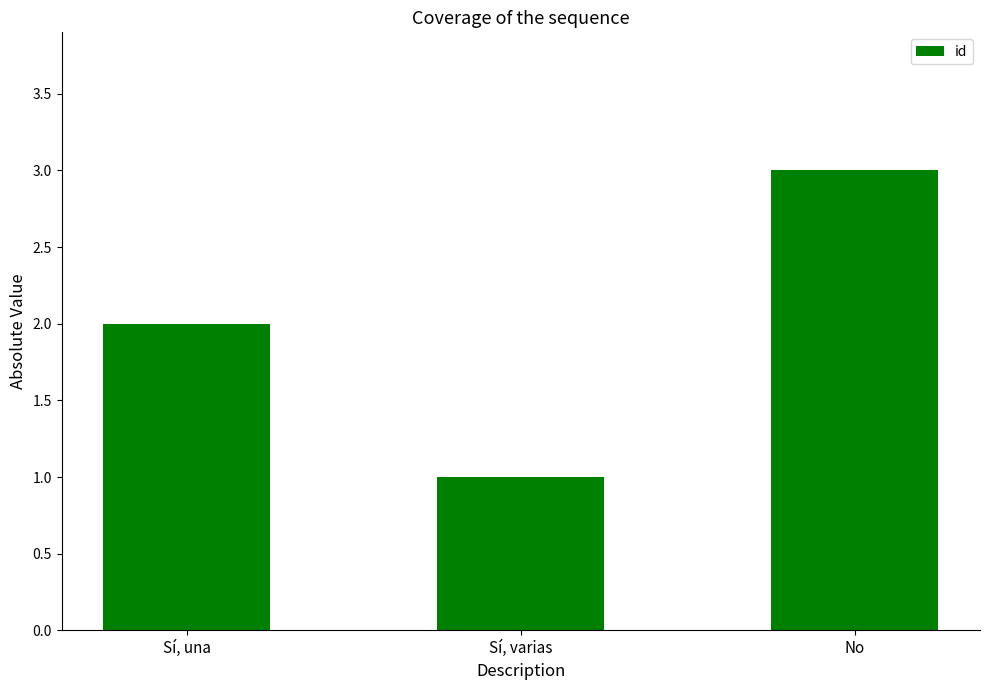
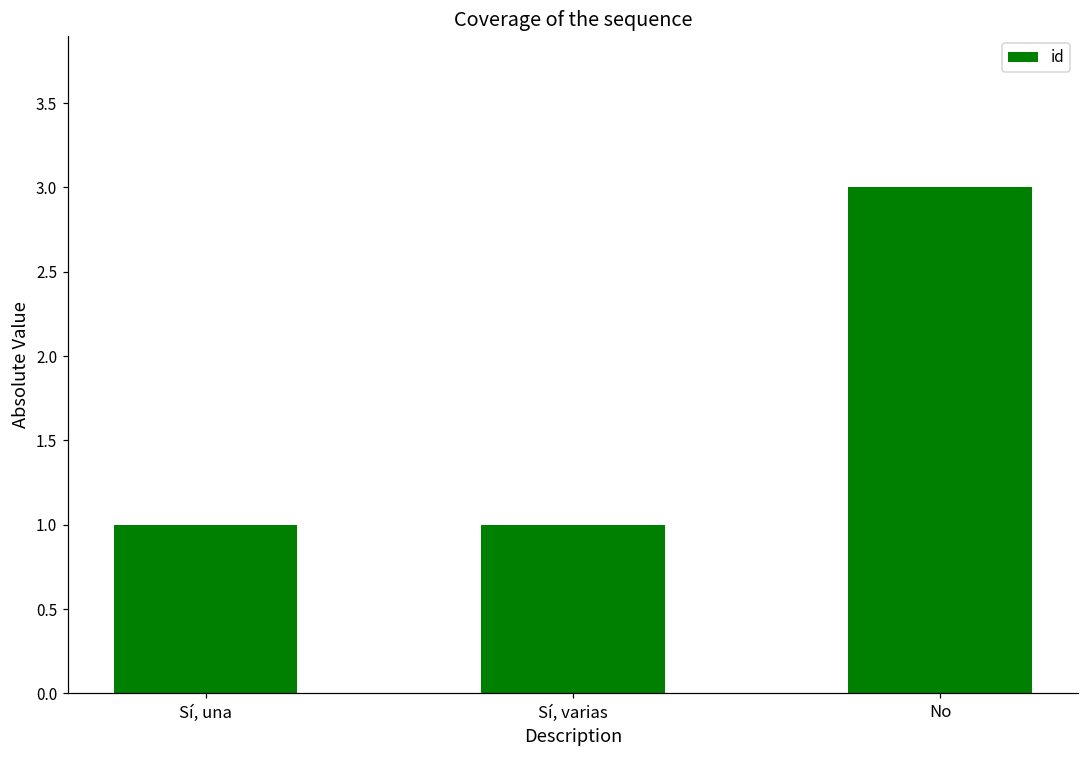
Sí, una: 2 -> 1
